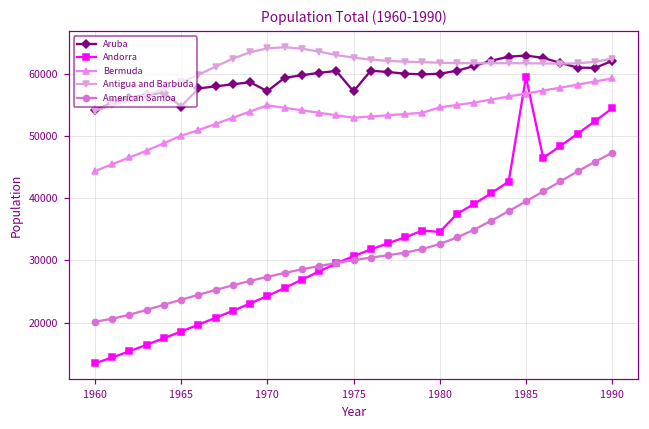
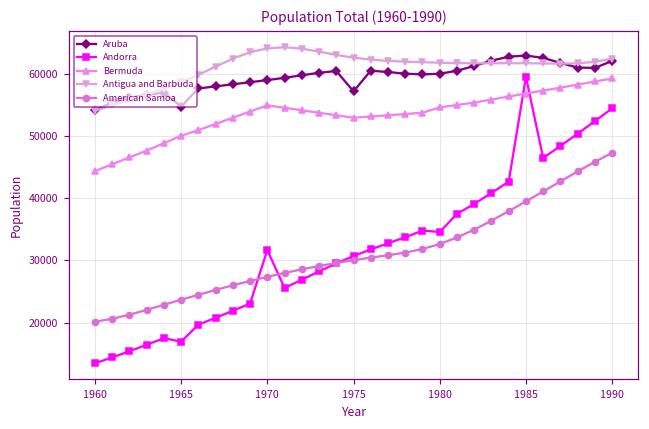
Andorra, 1965: 19000 -> 17000
Aruba, 1970: 57000 -> 59000
Andorra, 1970: 24000 -> 32000
